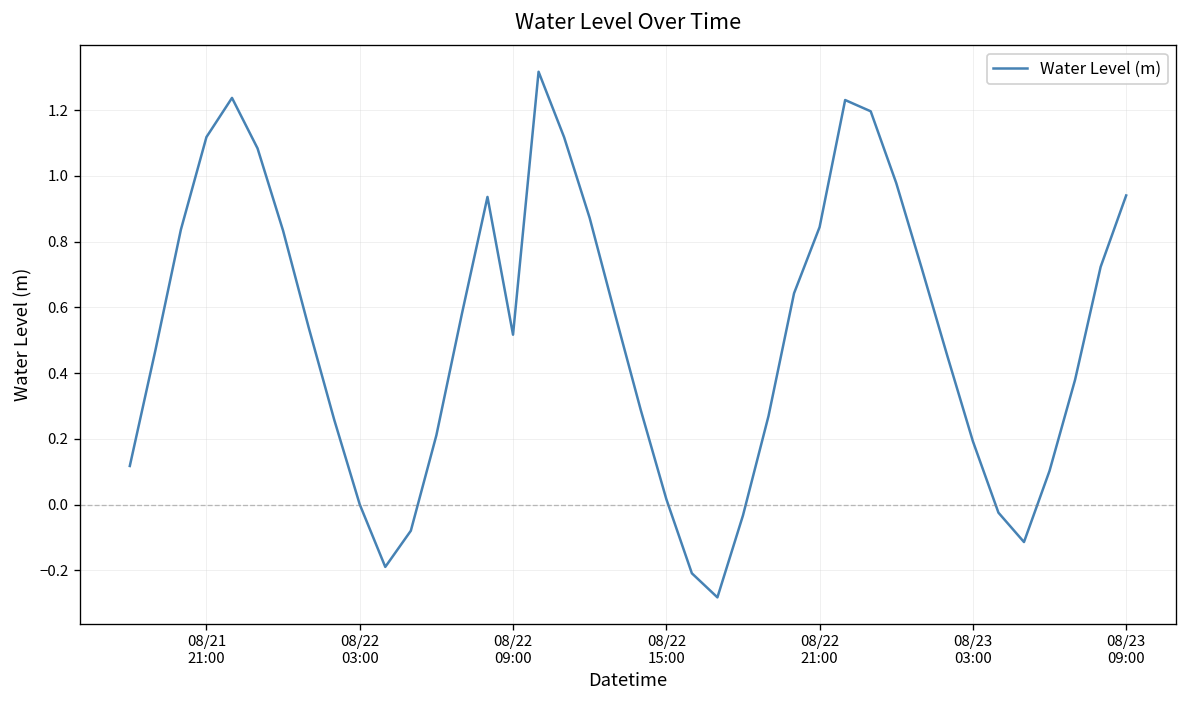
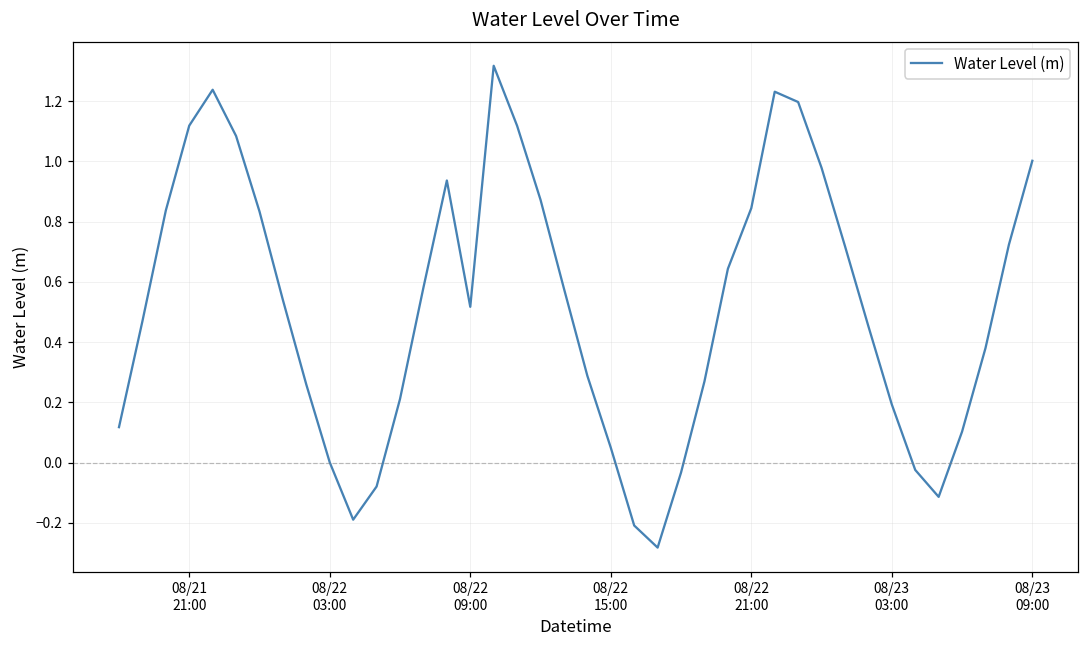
08/22 15:00: 0.02 -> 0.05
08/23 09:00: 0.94 -> 1.00
